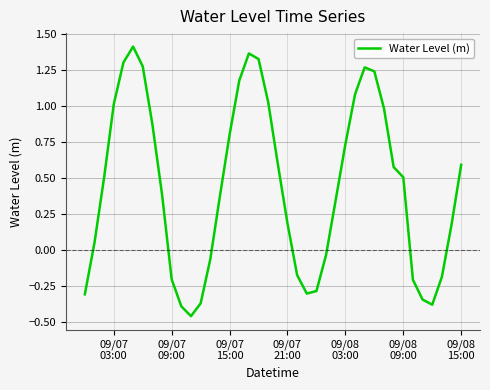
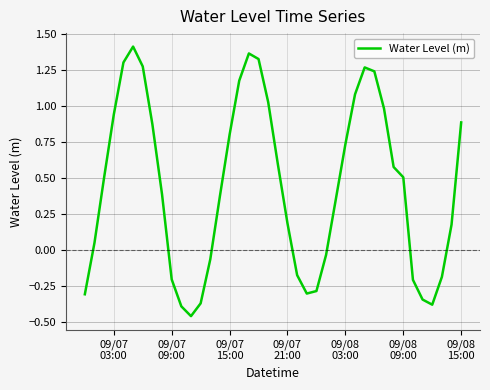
09/07 03:00: 1.01 -> 0.94
09/08 15:00: 0.59 -> 0.89
